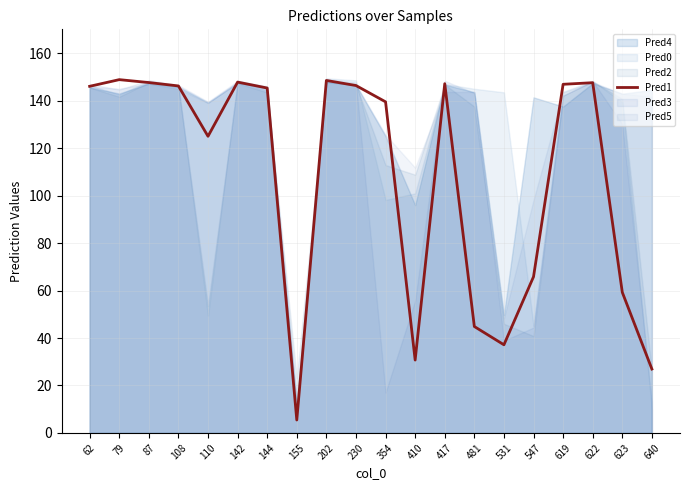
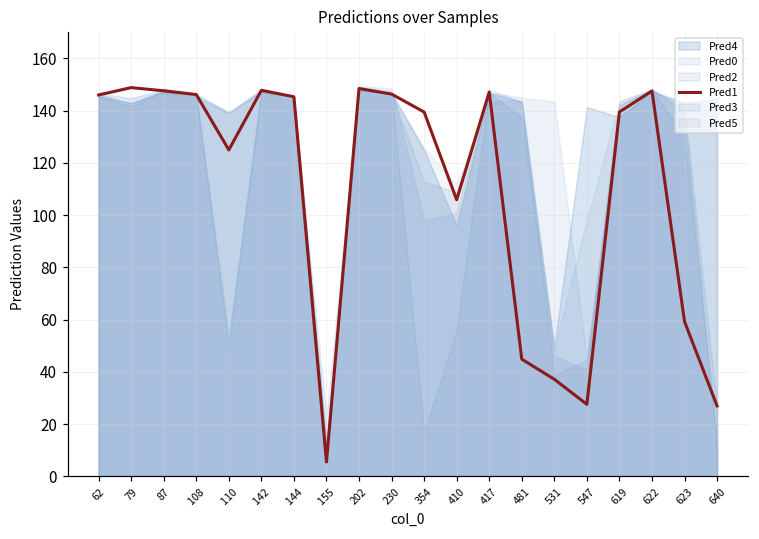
Pred1, 410: 31 -> 106
Pred1, 547: 66 -> 28
Pred1, 619: 147 -> 139
